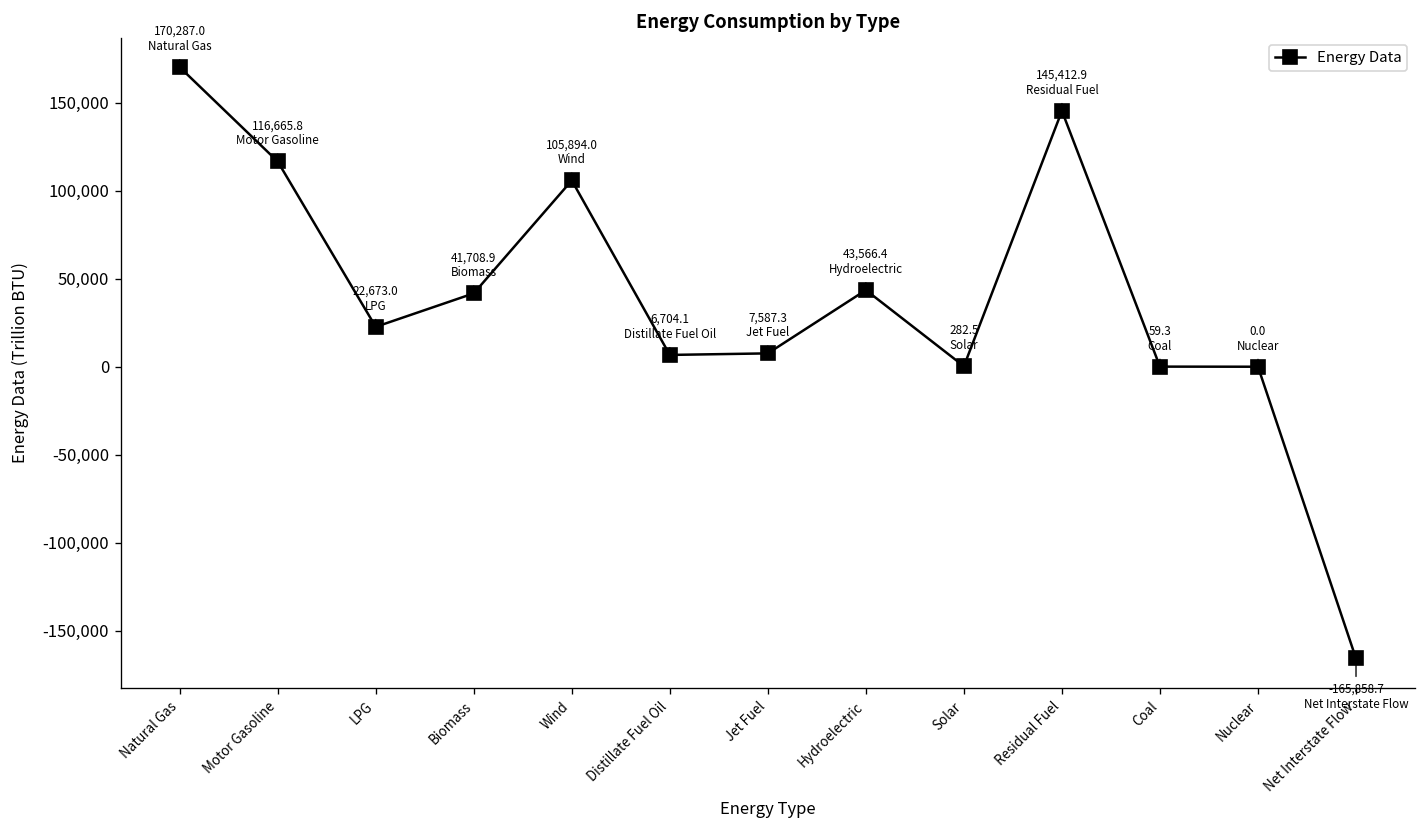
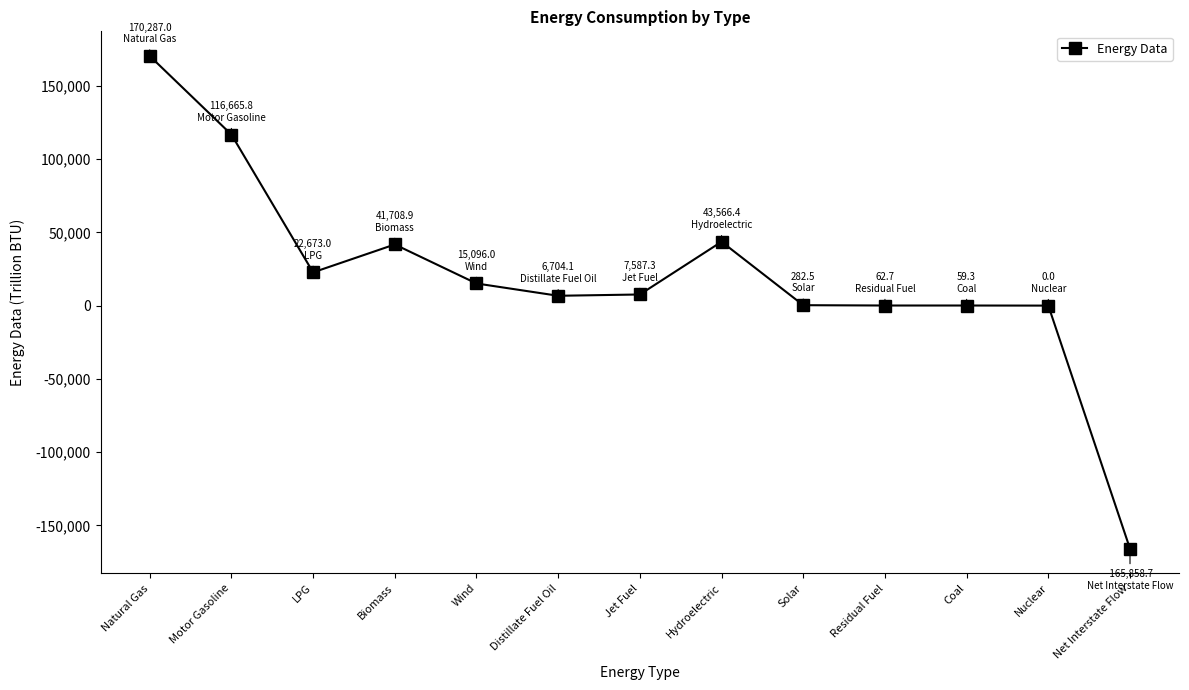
Wind: 105,894.0 -> 15,096.0
Residual Fuel: 145,412.9 -> 62.7
